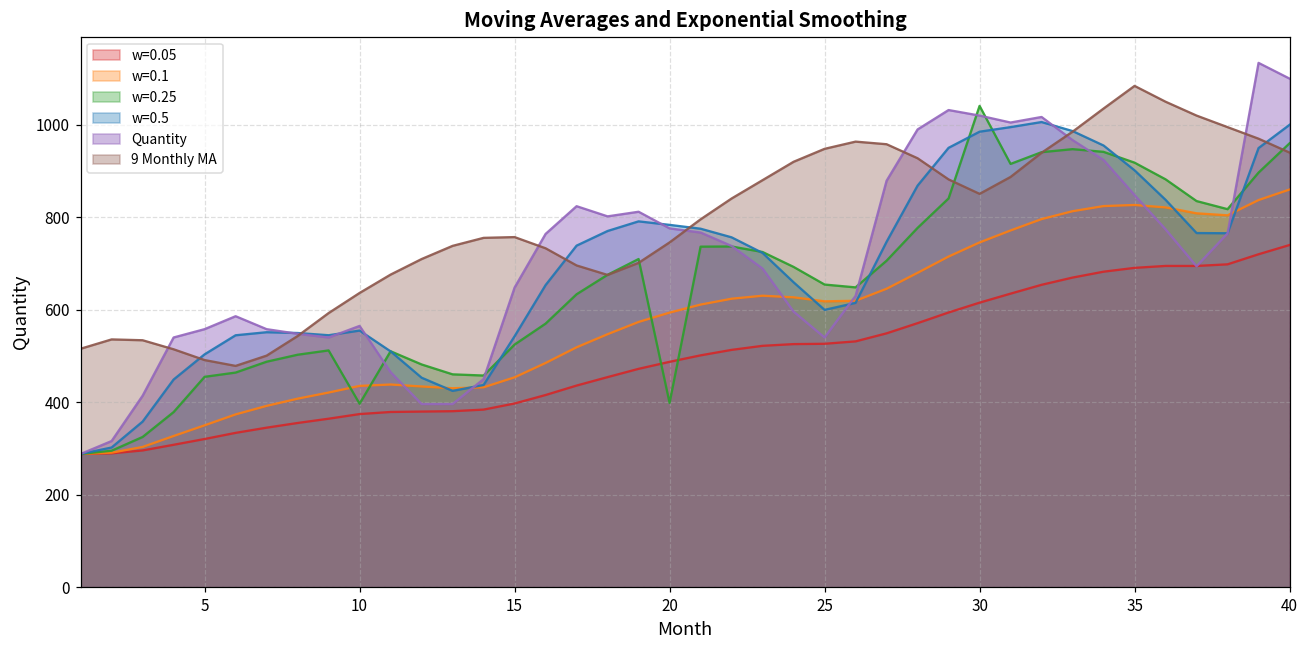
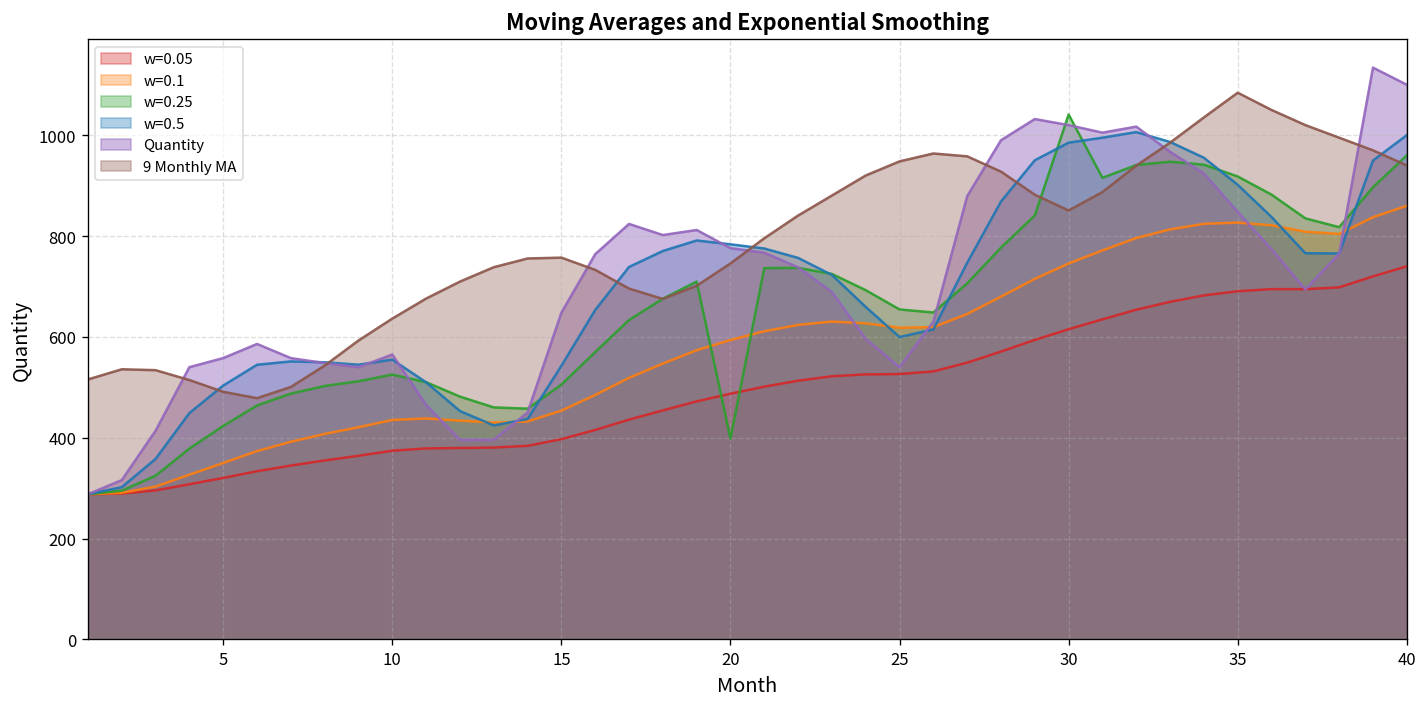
w=0.25, 5: 450 -> 420
w=0.25, 10: 400 -> 530
w=0.25, 15: 520 -> 510
